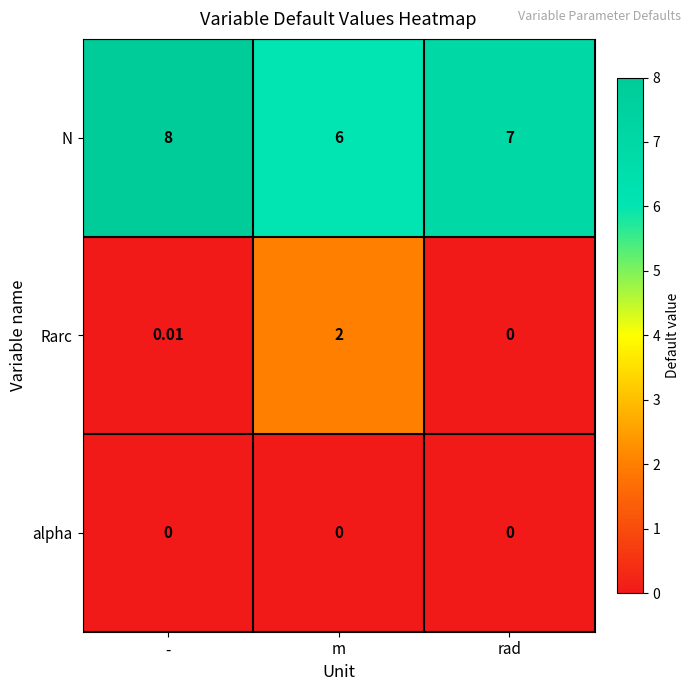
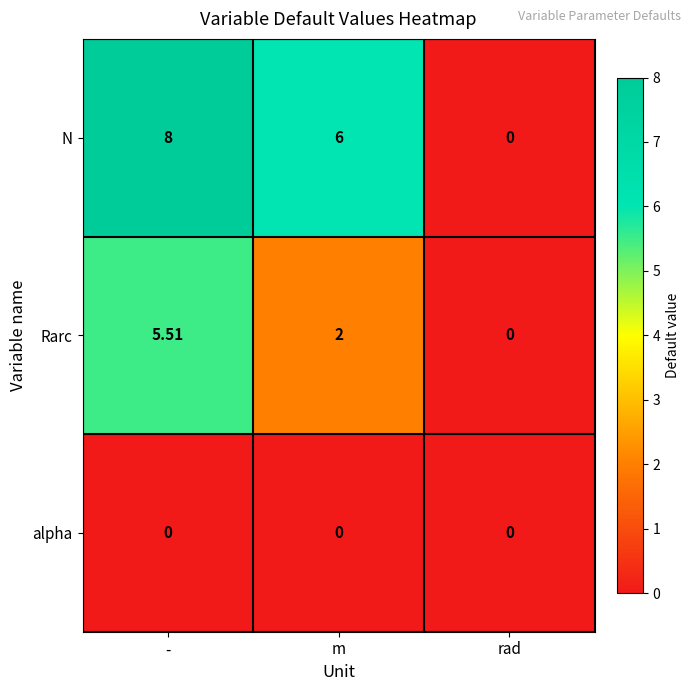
N, rad: 7 -> 0
Rarc, -: 0.01 -> 5.51
